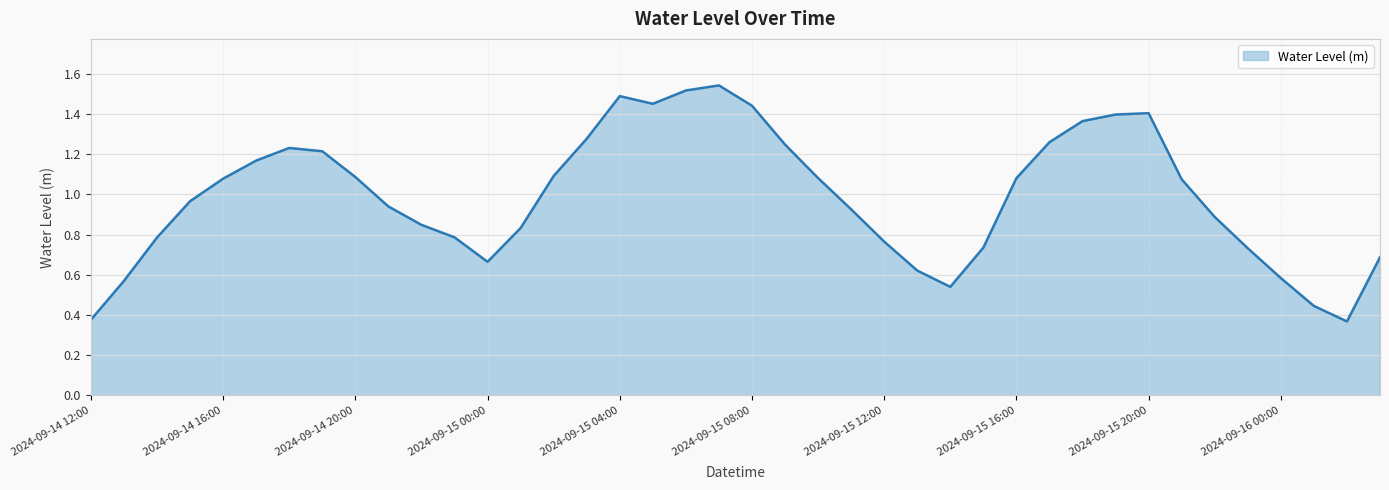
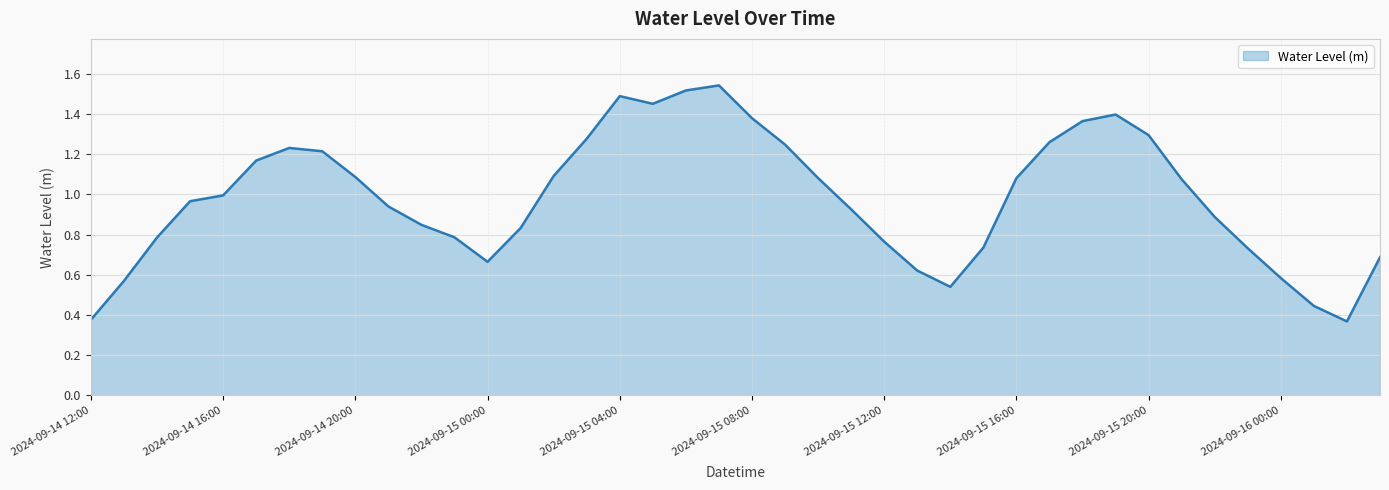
2024-09-14 16:00: 1.08 -> 1.00
2024-09-15 08:00: 1.44 -> 1.38
2024-09-15 20:00: 1.40 -> 1.29
